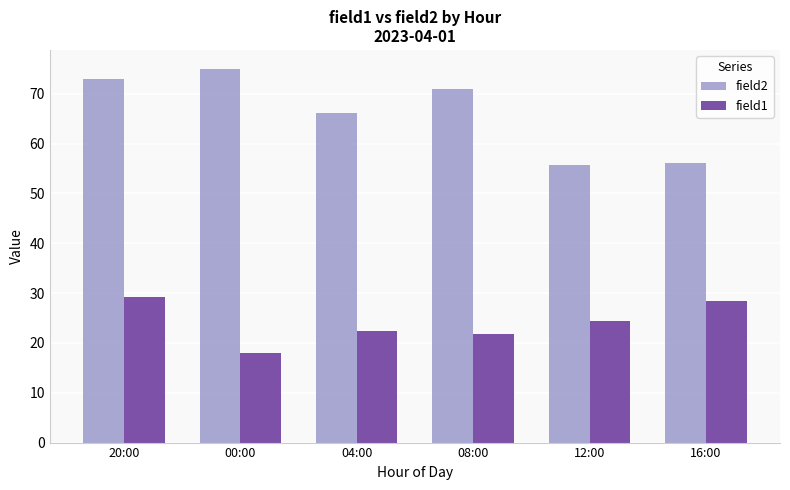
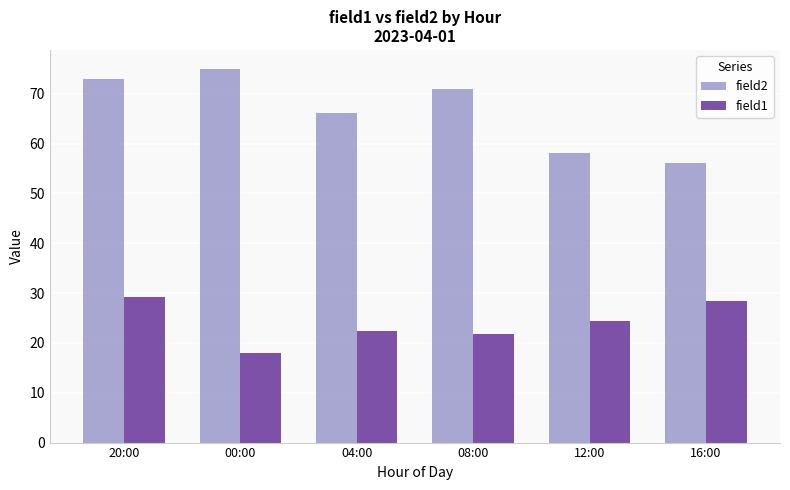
field2, 12:00: 56 -> 58
